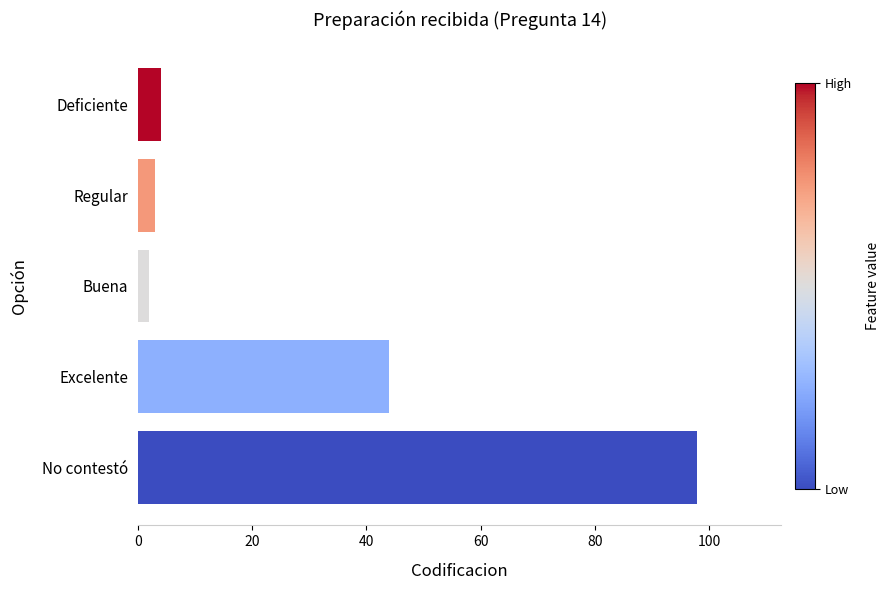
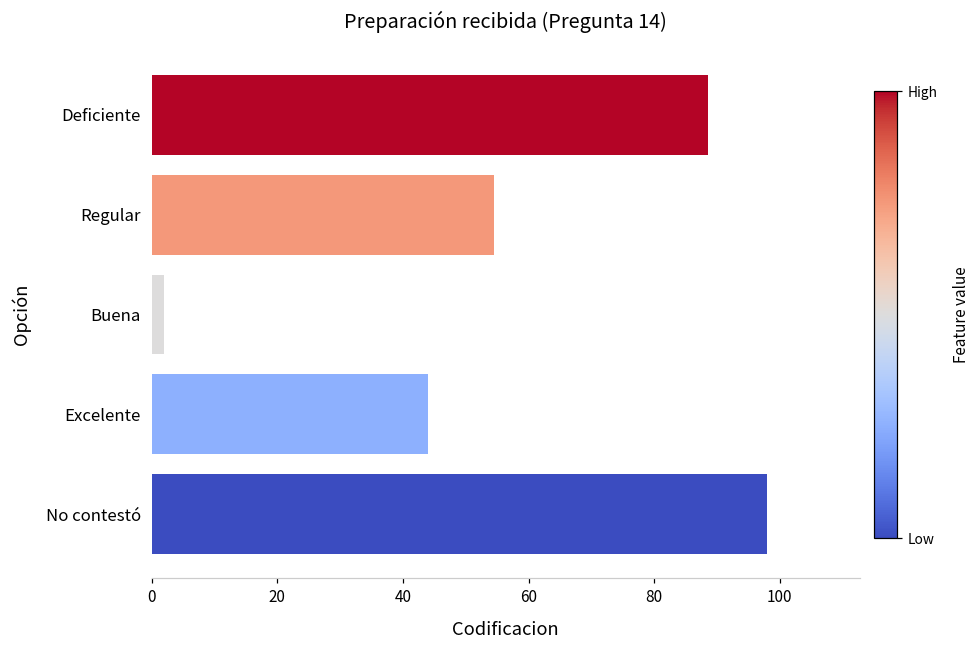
Deficiente: 4 -> 89
Regular: 3 -> 55
